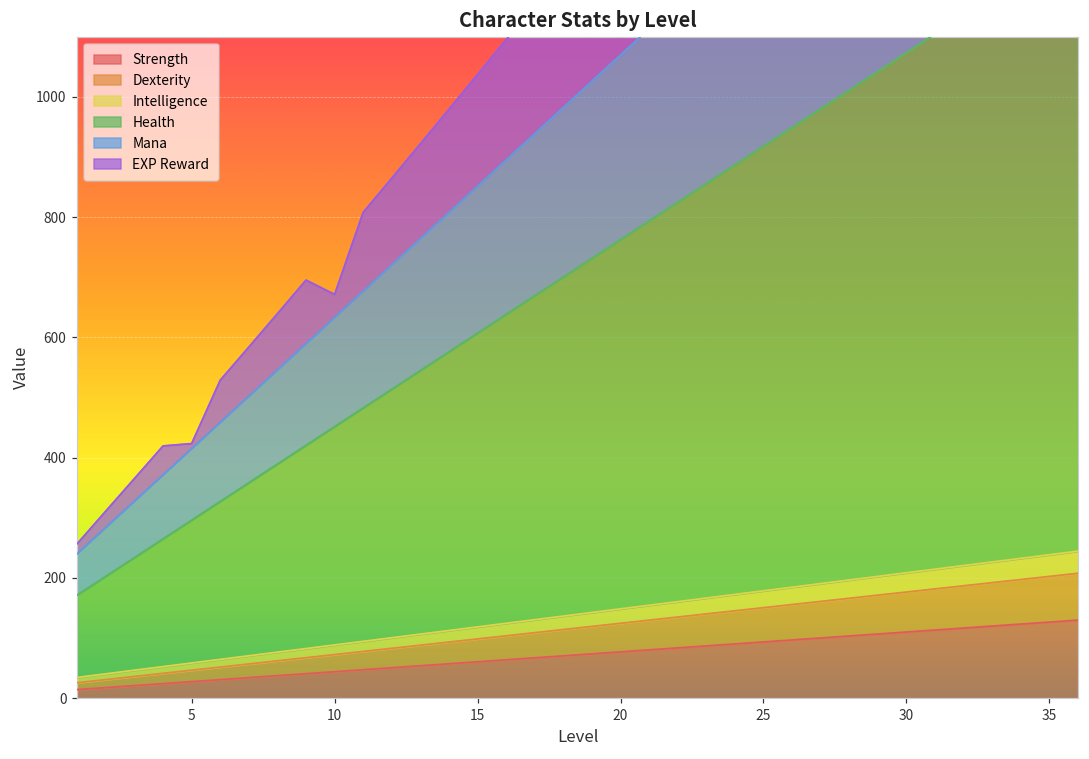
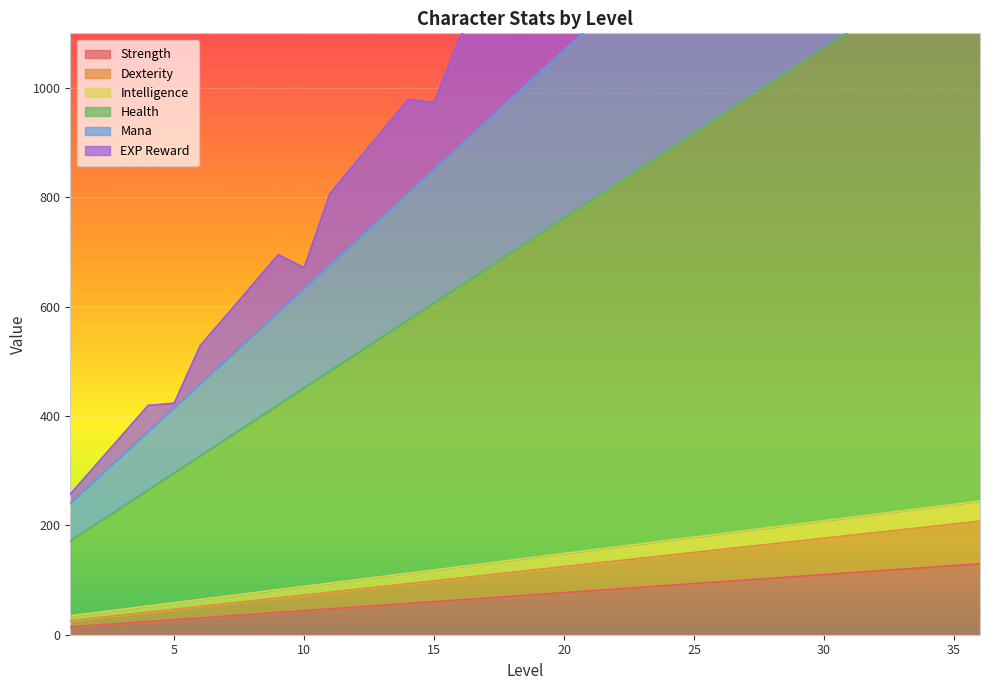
EXP Reward, 15: 190 -> 120
